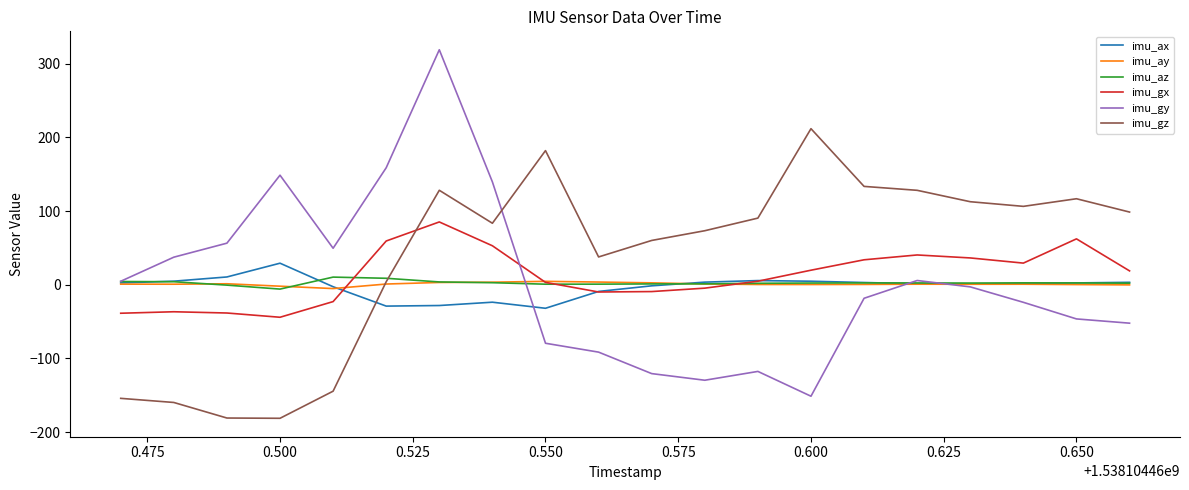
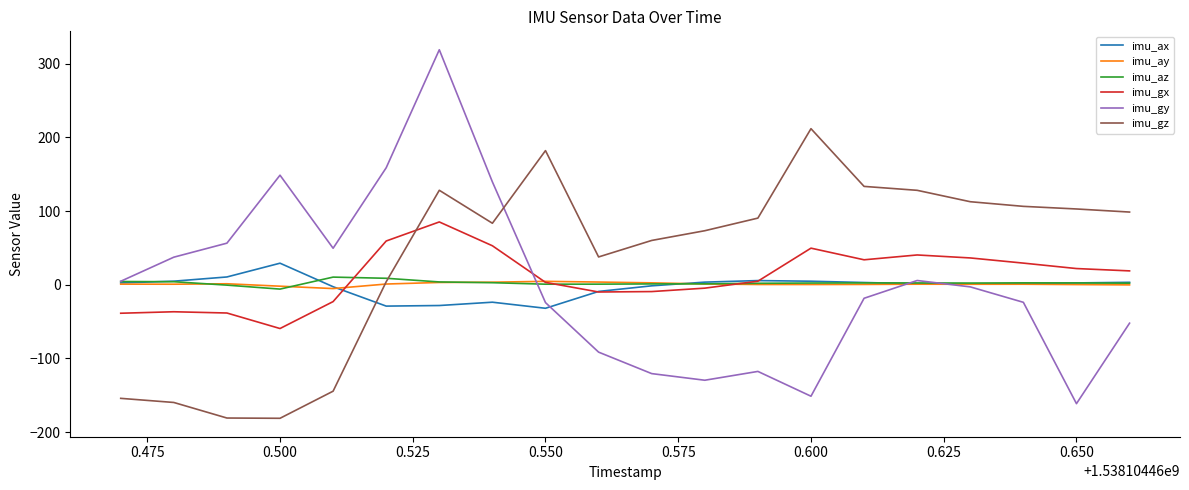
imu_gx, 0.500: -40 -> -60
imu_gy, 0.550: -80 -> -20
imu_gx, 0.600: 20 -> 50
imu_gx, 0.650: 60 -> 20
imu_gy, 0.650: -50 -> -160
imu_gz, 0.650: 120 -> 100
